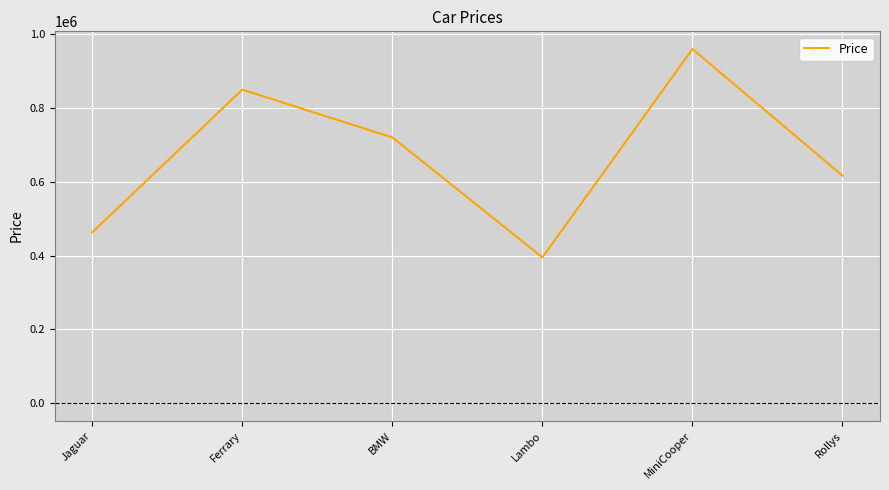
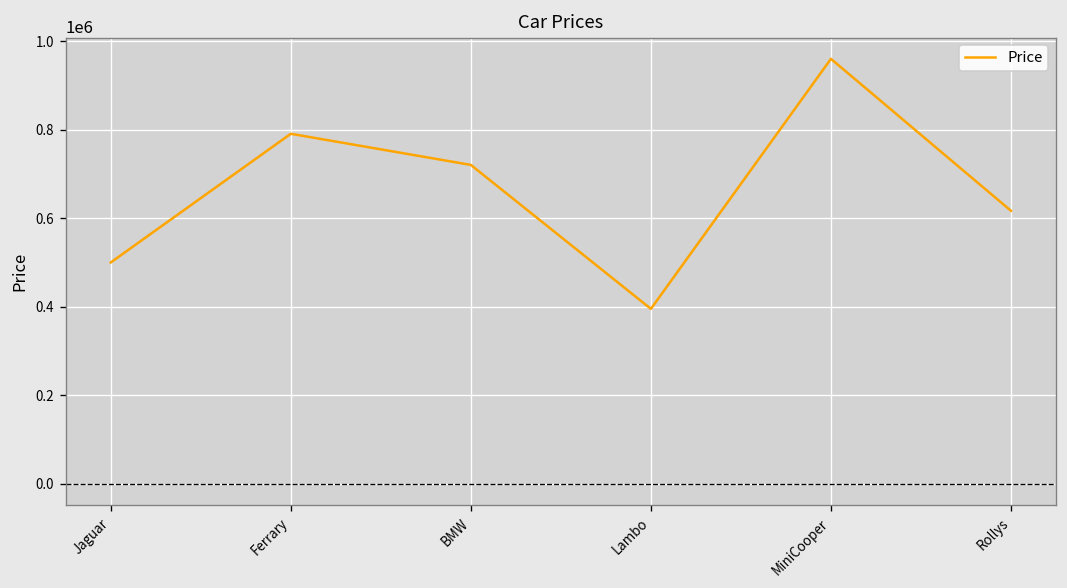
Jaguar: 460000 -> 500000
Ferrary: 850000 -> 790000
